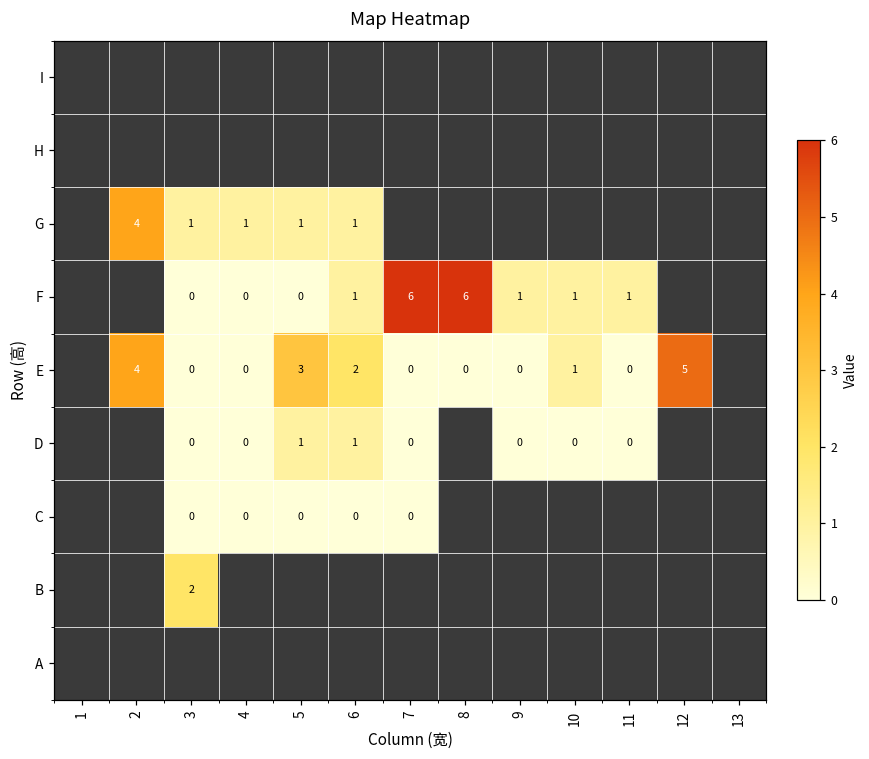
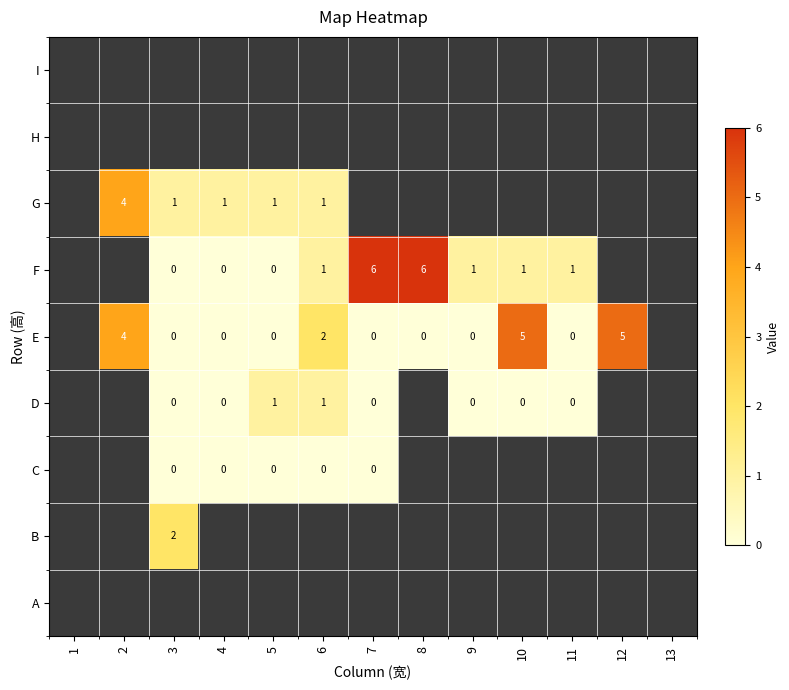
E, 5: 3 -> 0
E, 10: 1 -> 5
